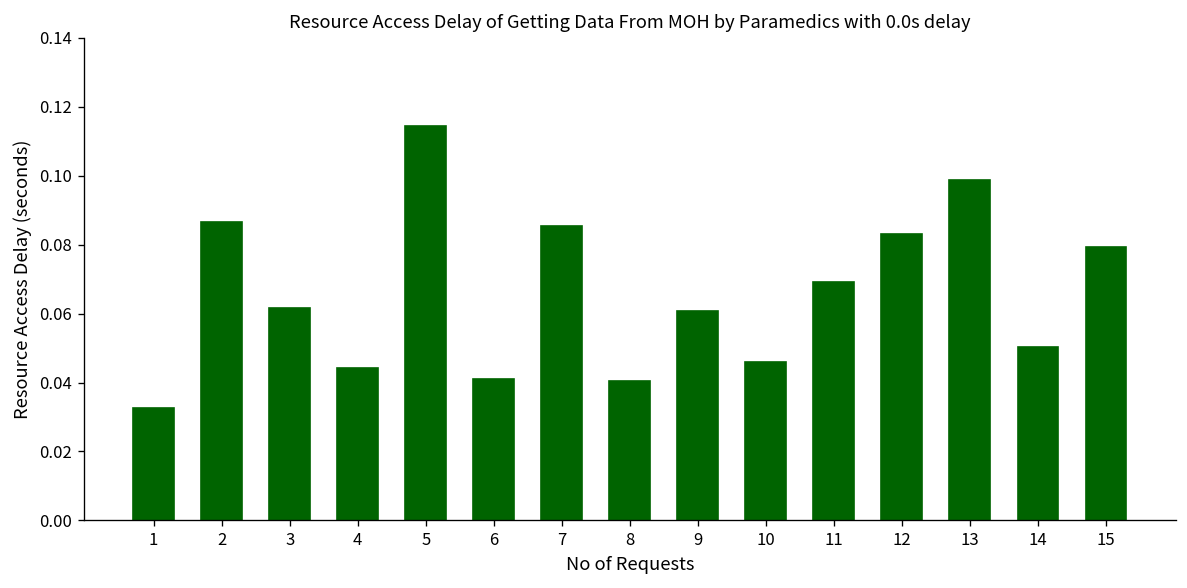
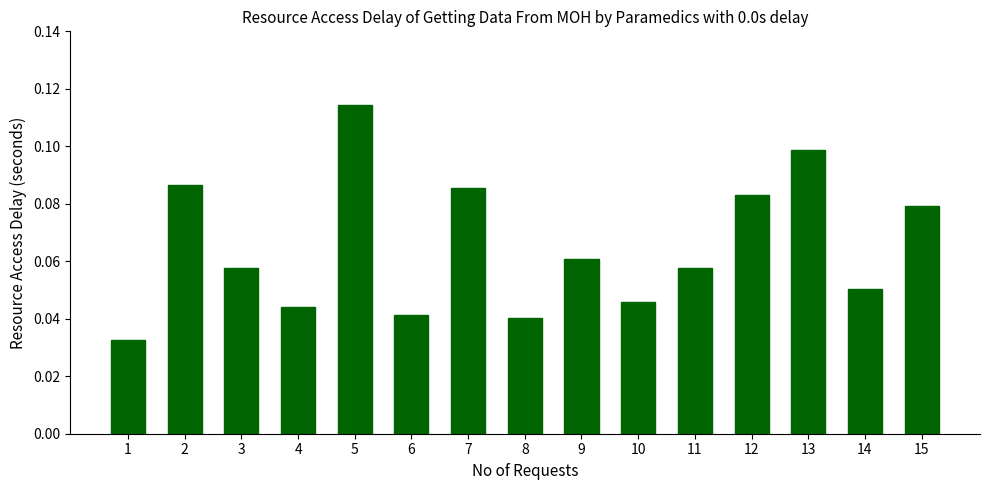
3: 0.062 -> 0.058
11: 0.069 -> 0.058
